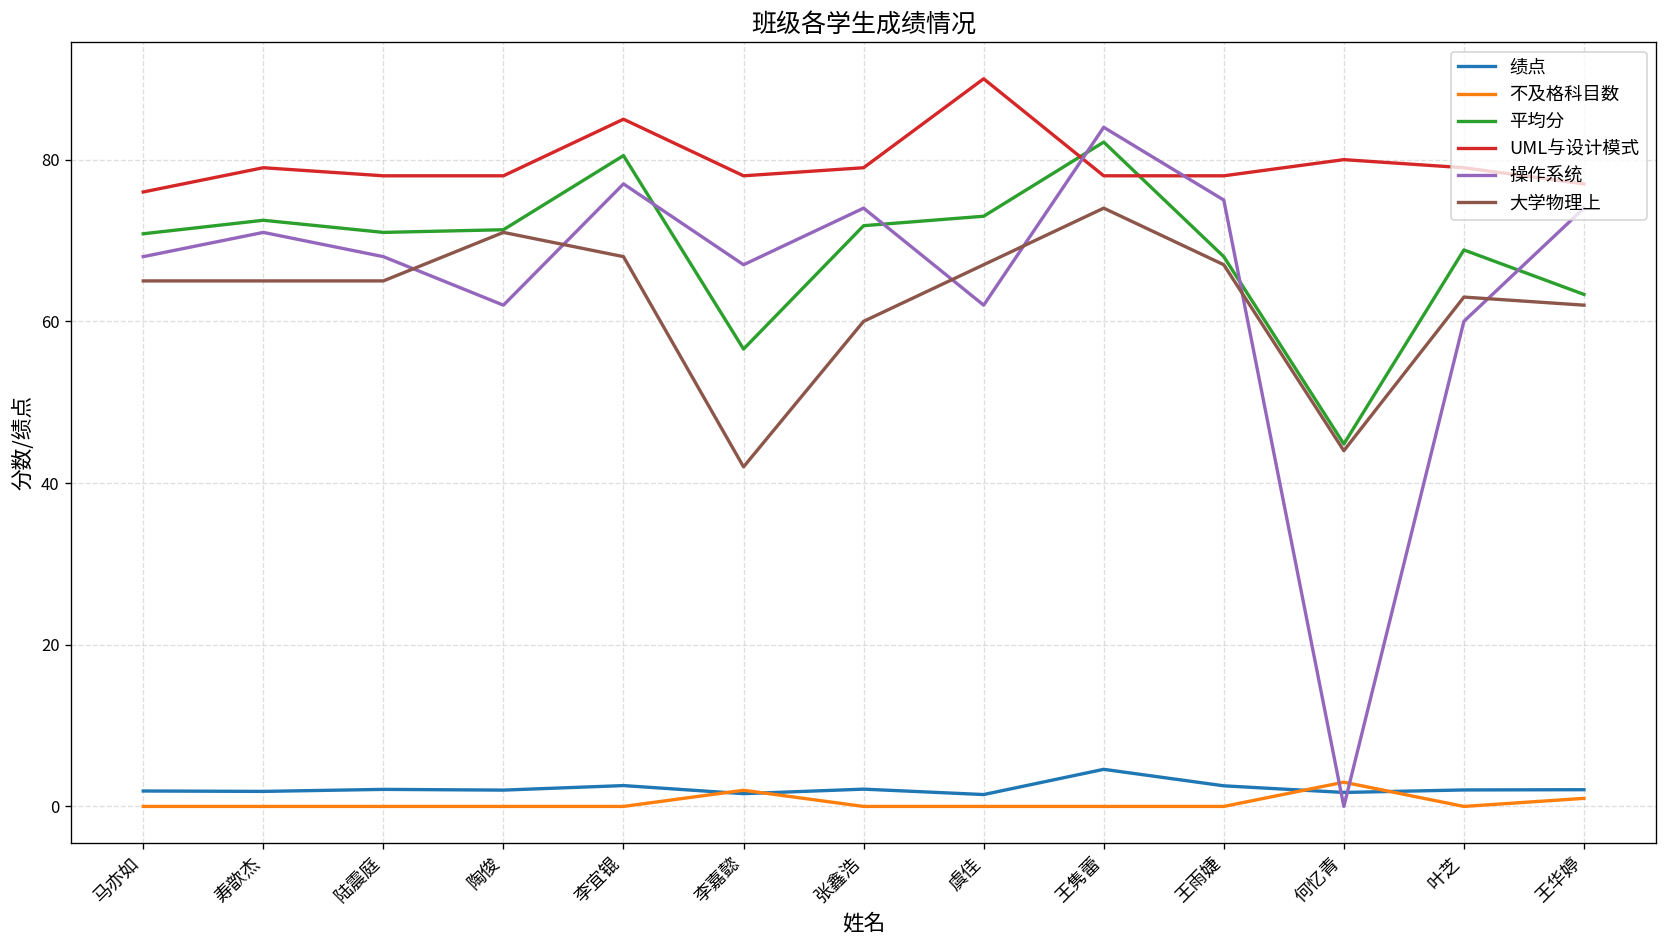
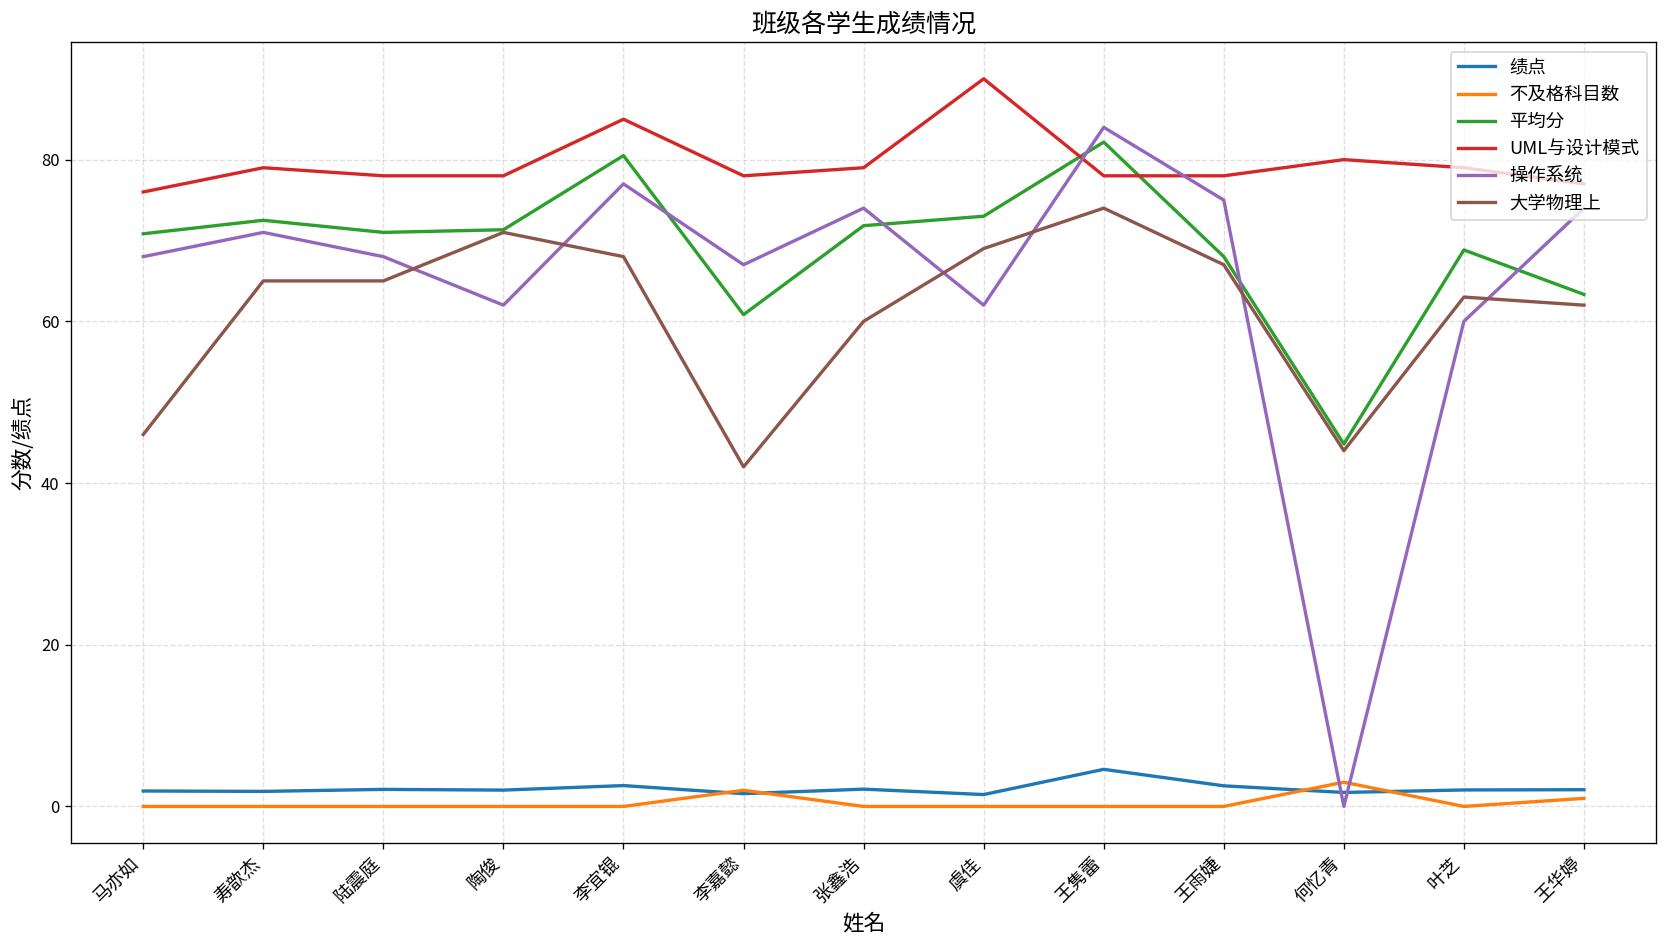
大学物理上, 马亦如: 65 -> 46
平均分, 李嘉懿: 57 -> 61
大学物理上, 虞佳: 67 -> 69
